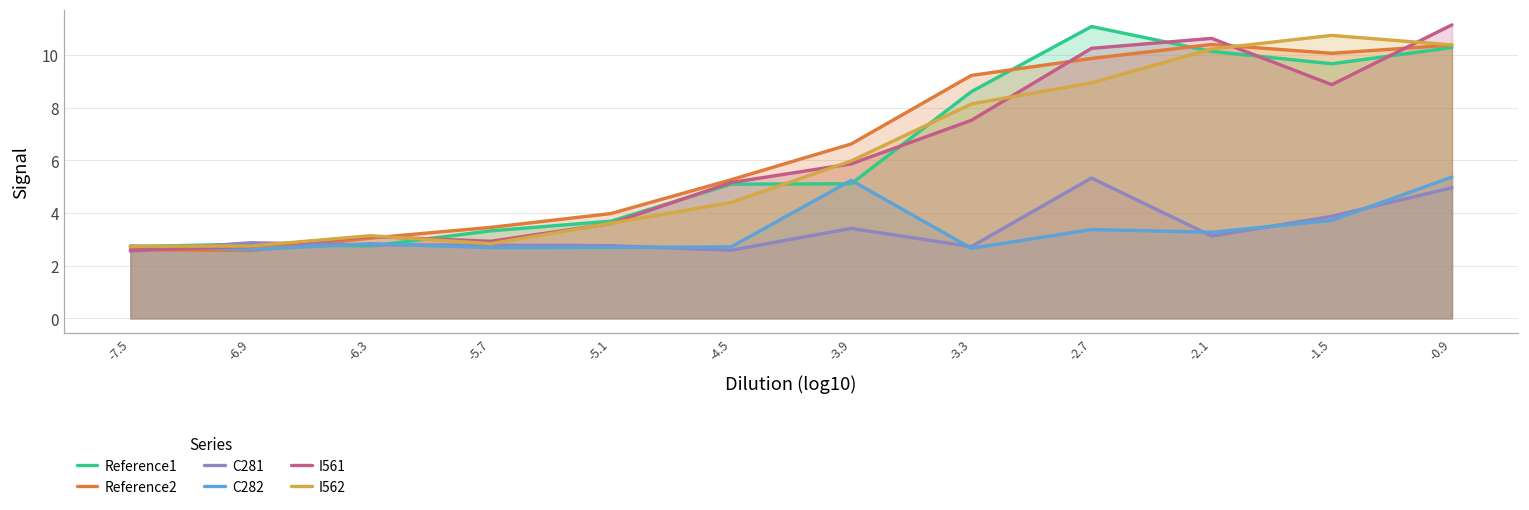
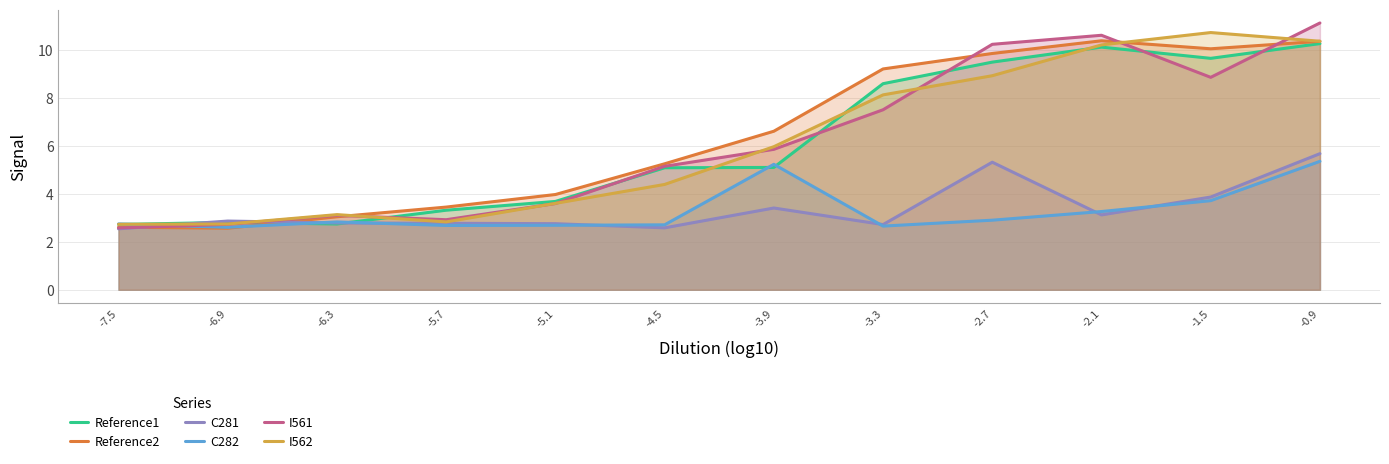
Reference1, -2.7: 11.1 -> 9.5
C282, -2.7: 3.4 -> 2.9
C281, -0.9: 5.0 -> 5.7
